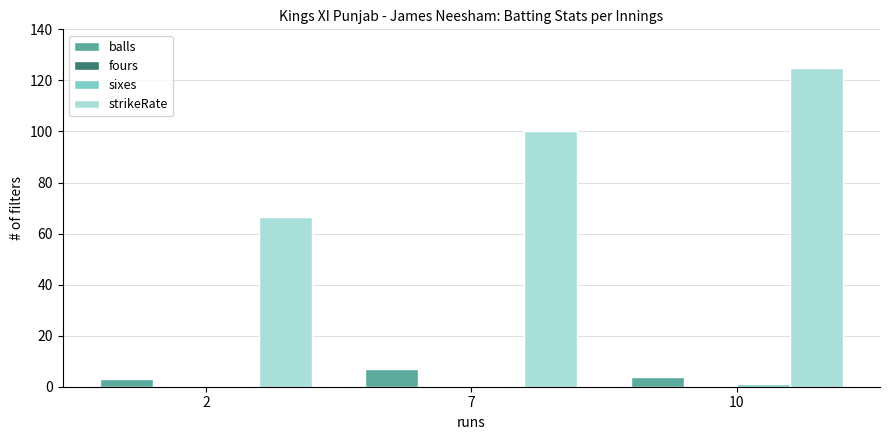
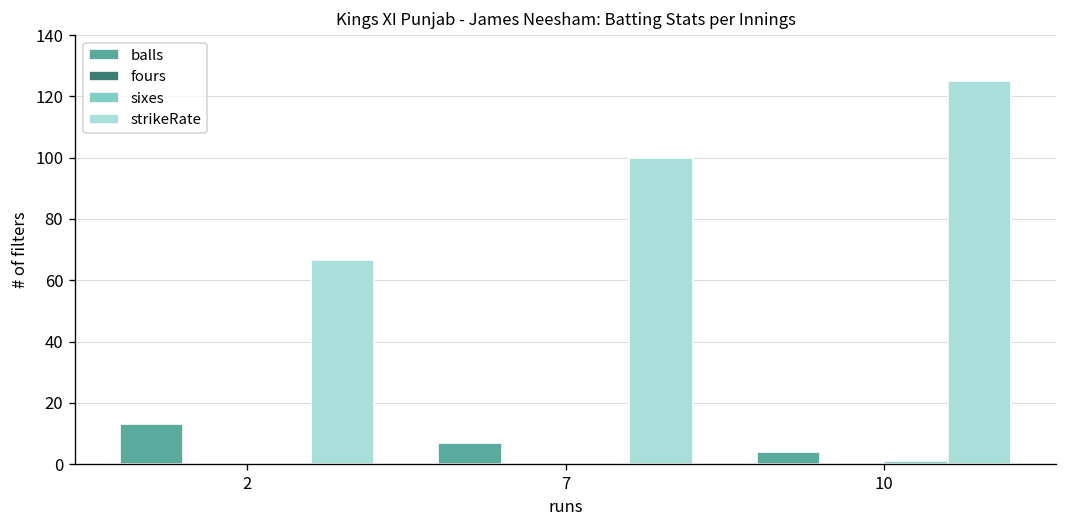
balls, 2: 3 -> 13
